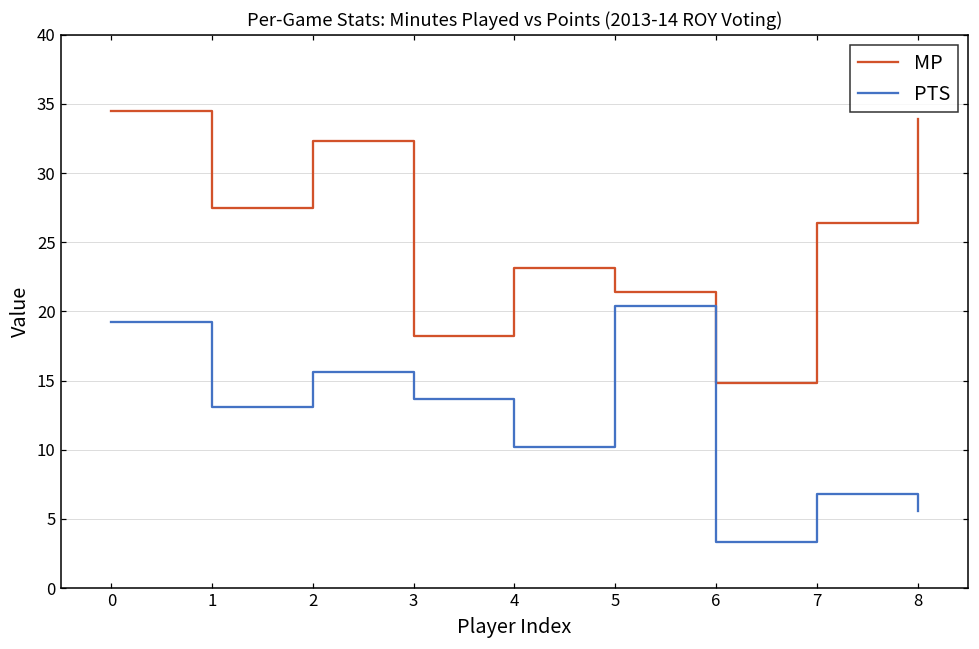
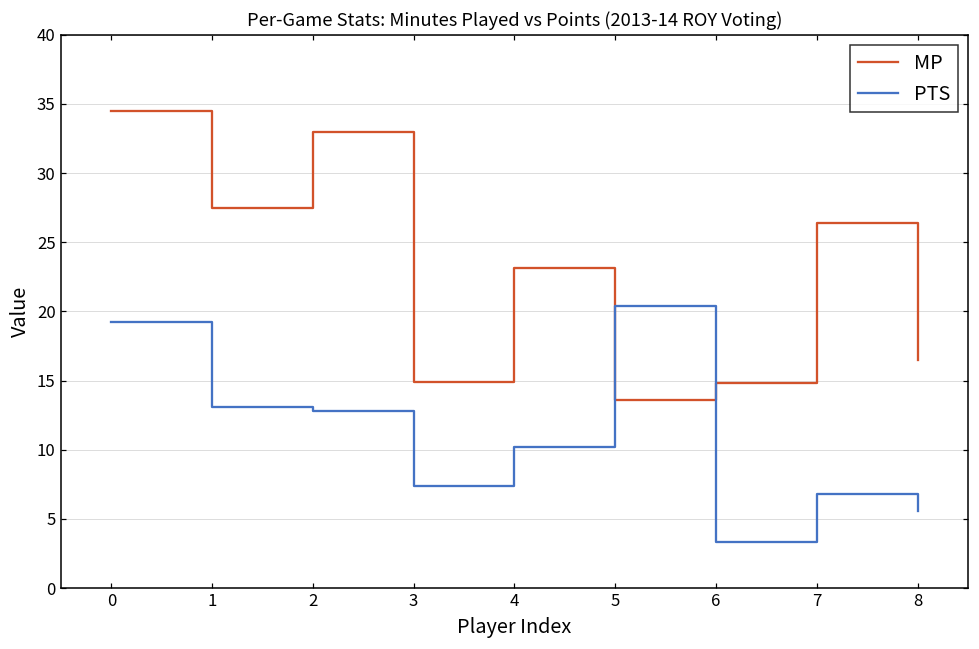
MP, 2: 32.3 -> 33.0
PTS, 2: 15.6 -> 12.8
MP, 3: 18.2 -> 14.9
PTS, 3: 13.7 -> 7.4
MP, 5: 21.4 -> 13.6
MP, 8: 33.9 -> 16.5
